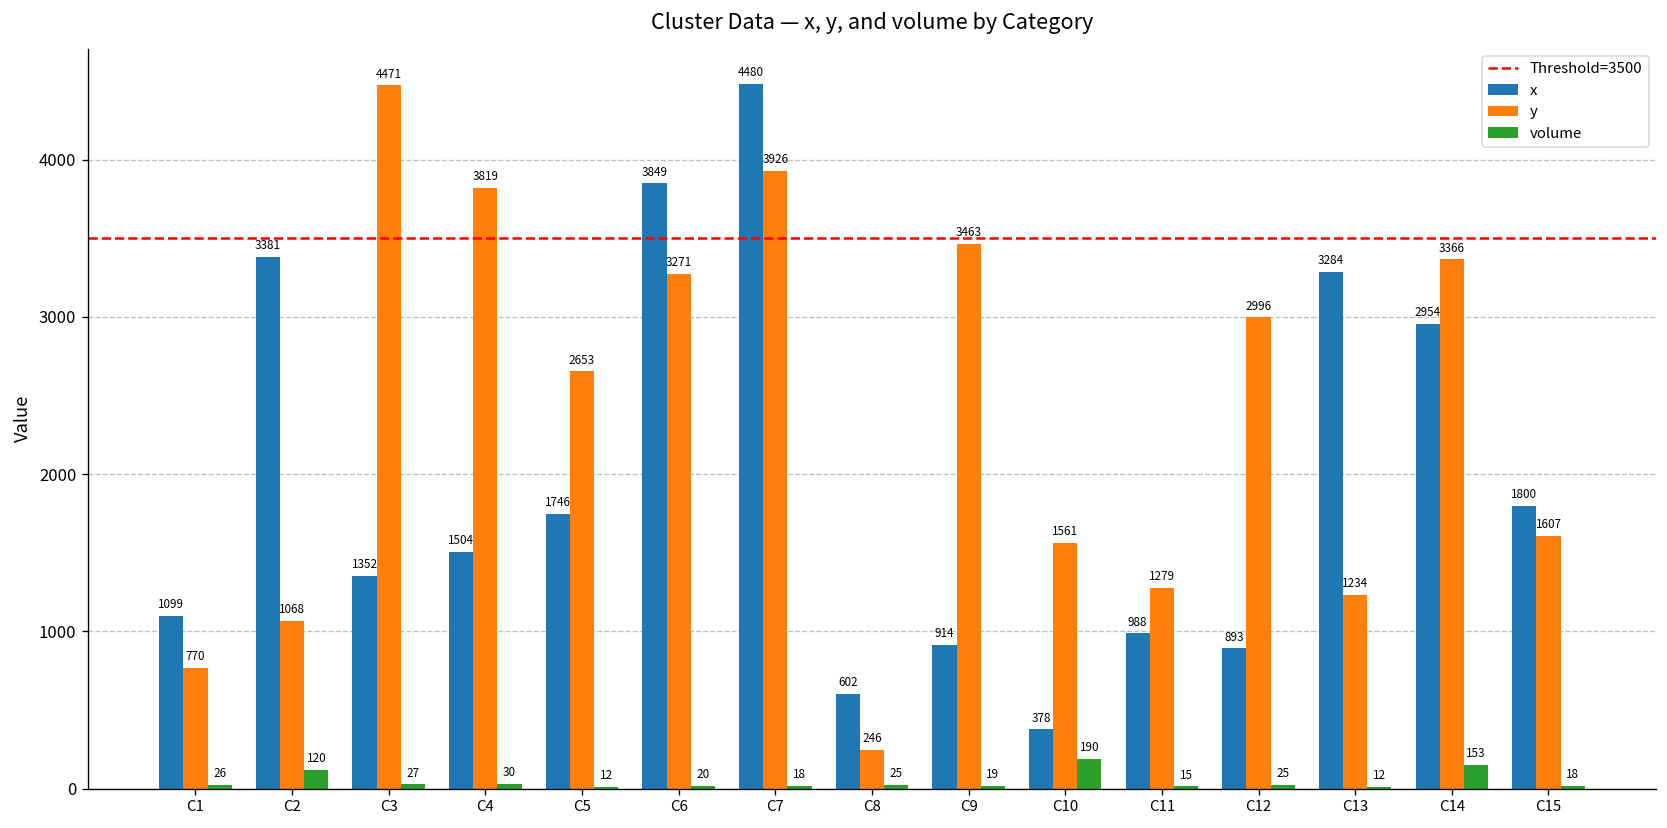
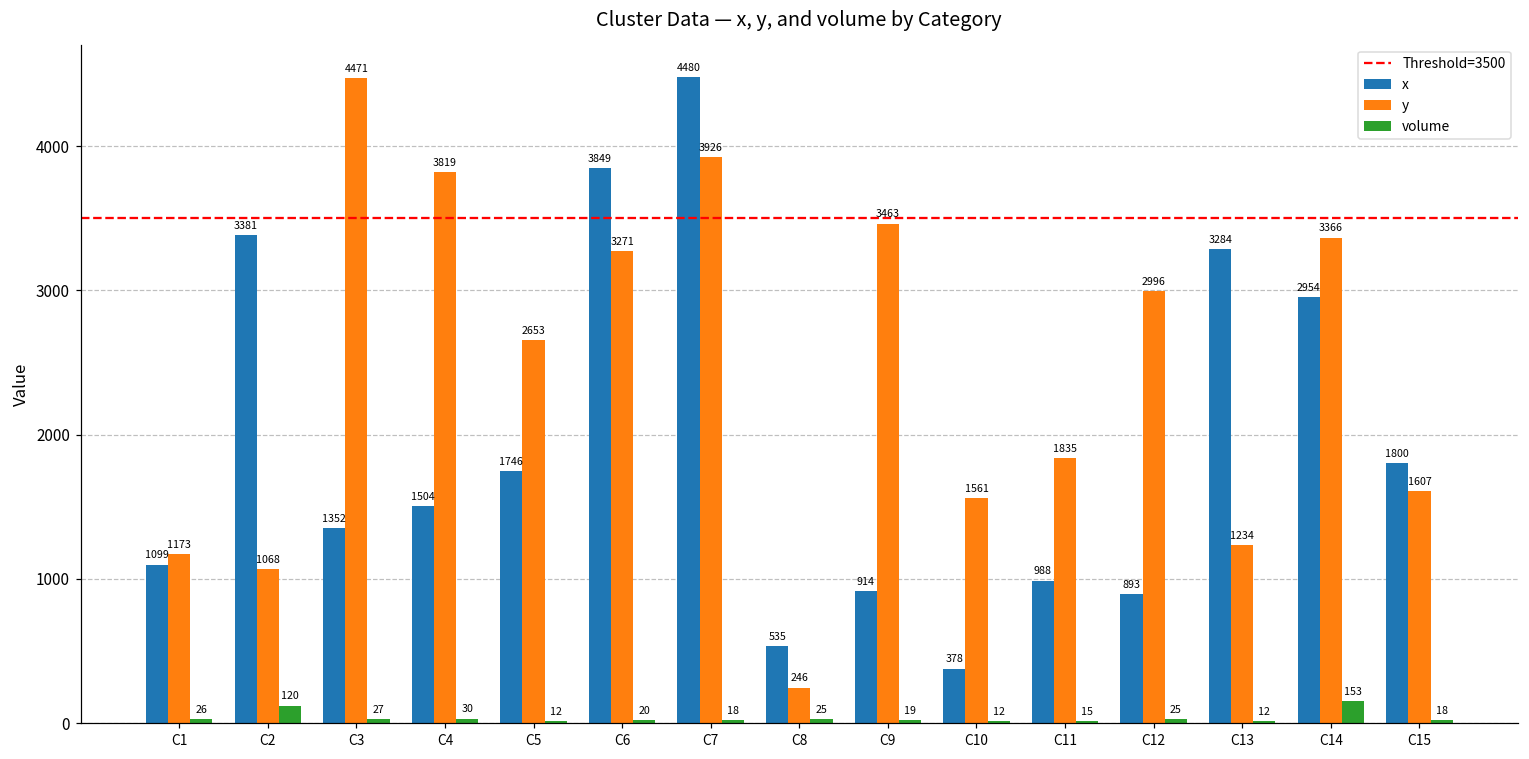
y, C1: 770 -> 1173
x, C8: 602 -> 535
volume, C10: 190 -> 12
y, C11: 1279 -> 1835
